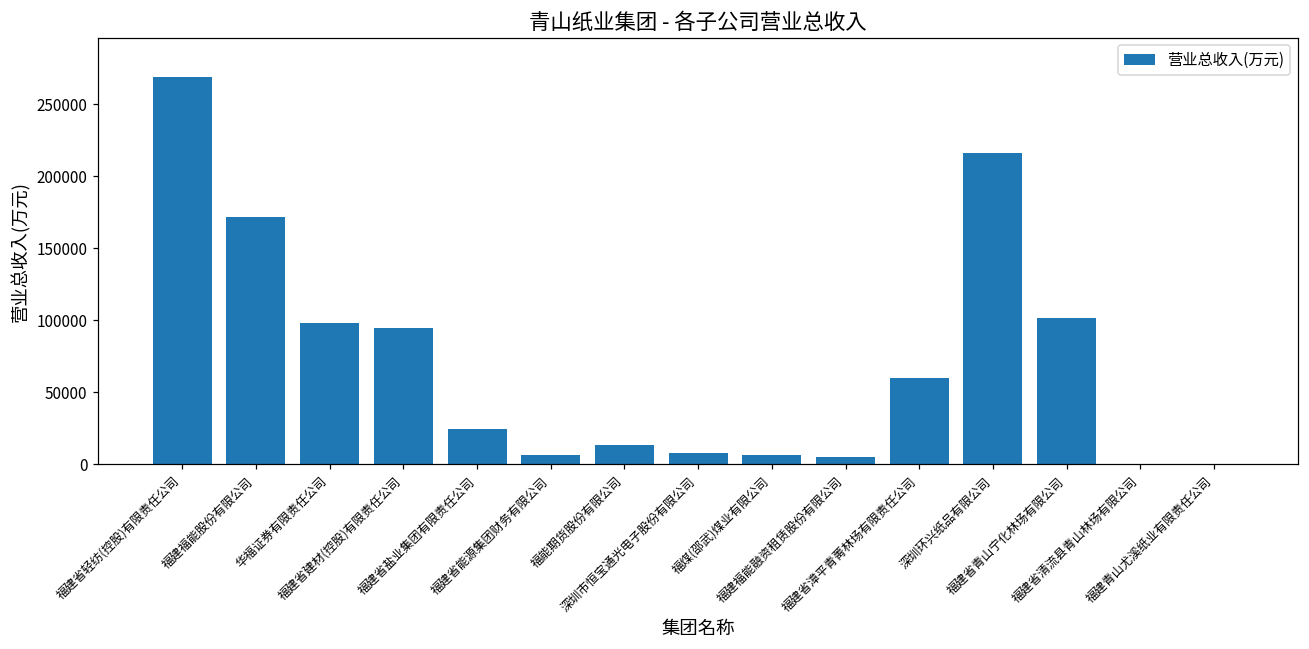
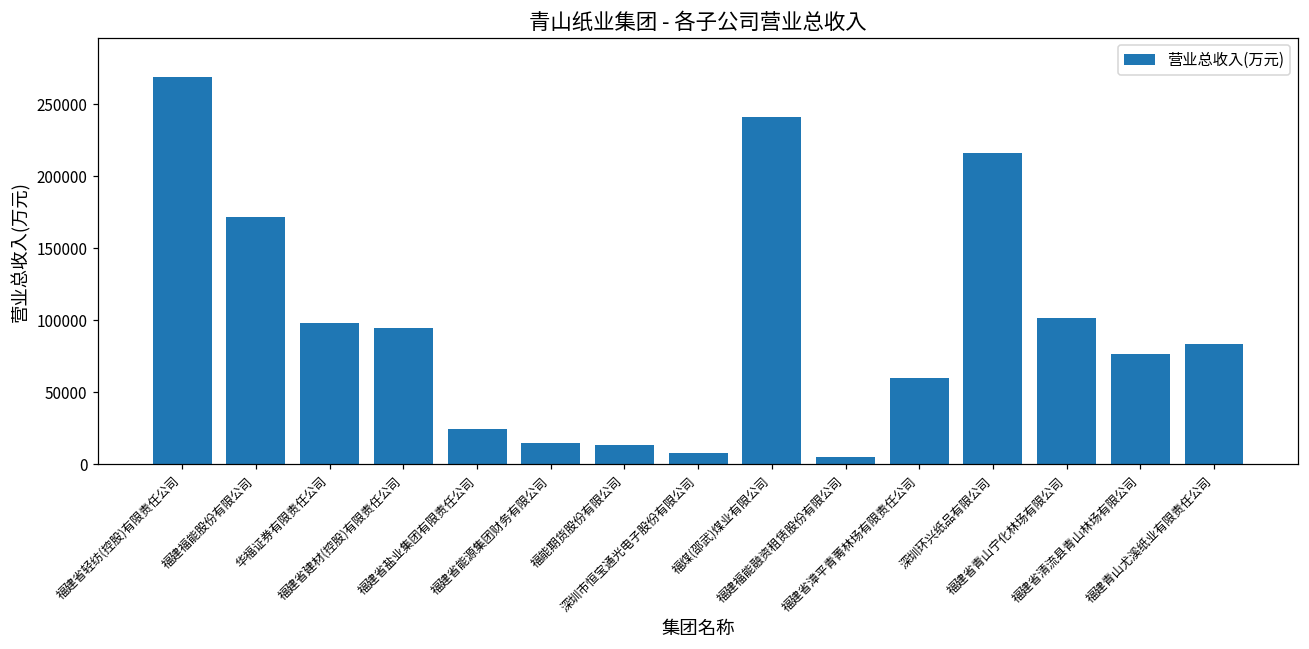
福建省能源集团财务有限公司: 6000 -> 15000
福煤(邵武)煤业有限公司: 6000 -> 241000
福建省清流县青山林场有限公司: 0 -> 77000
福建青山尤溪纸业有限责任公司: 0 -> 84000
